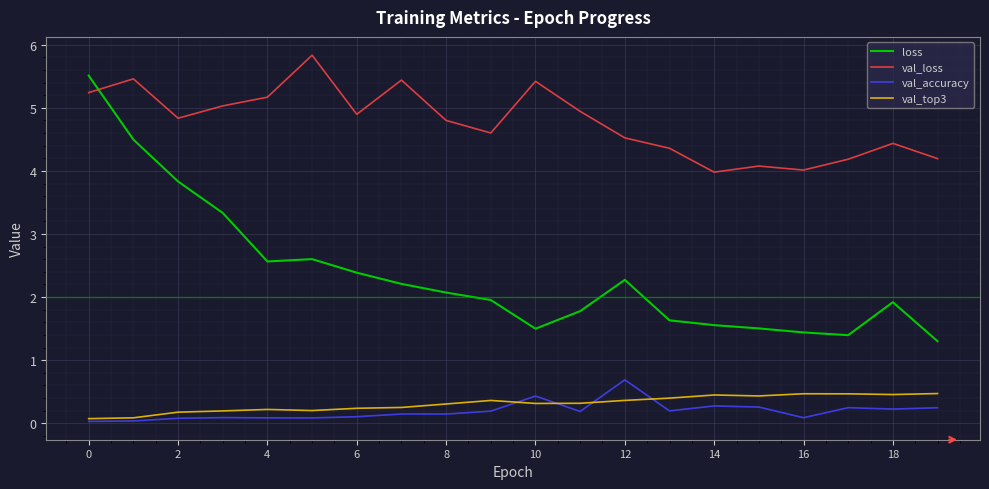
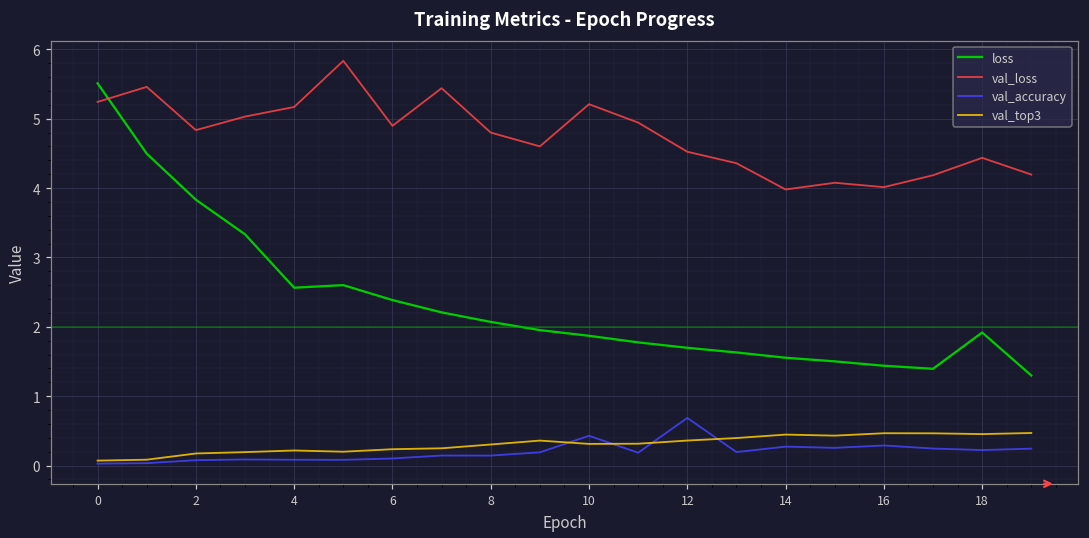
loss, 10: 1.5 -> 1.9
val_loss, 10: 5.4 -> 5.2
loss, 12: 2.3 -> 1.7
val_accuracy, 16: 0.1 -> 0.3
